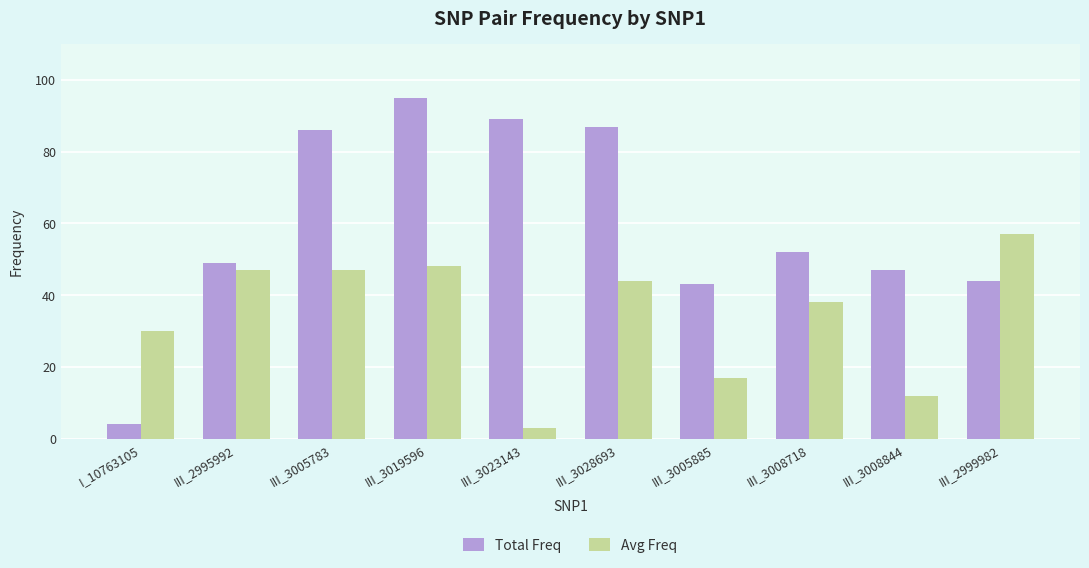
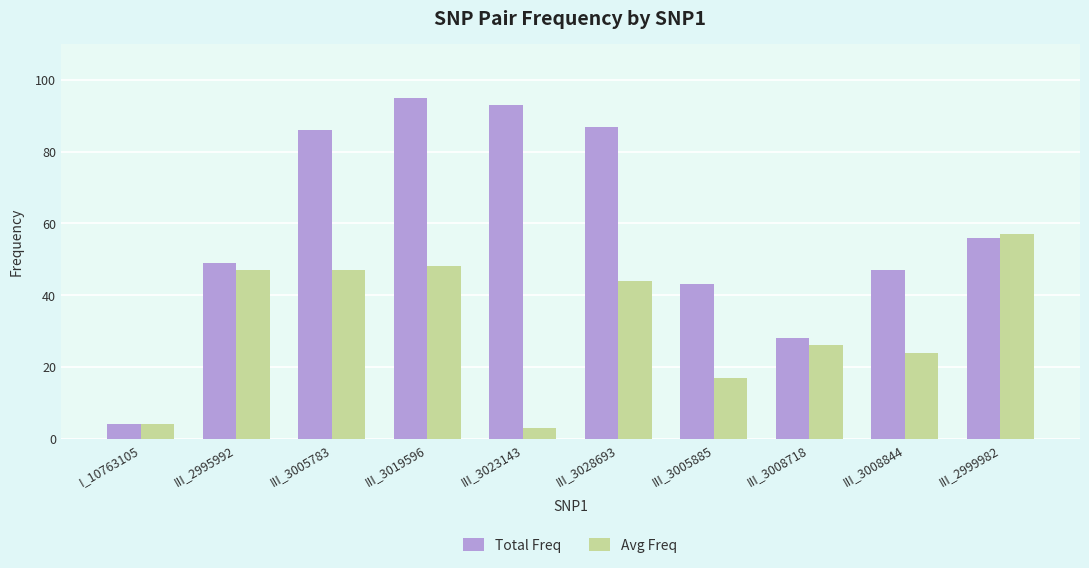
Avg Freq, I_10763105: 30 -> 4
Total Freq, III_3023143: 89 -> 93
Total Freq, III_3008718: 52 -> 28
Avg Freq, III_3008718: 38 -> 26
Avg Freq, III_3008844: 12 -> 24
Total Freq, III_2999982: 44 -> 56
